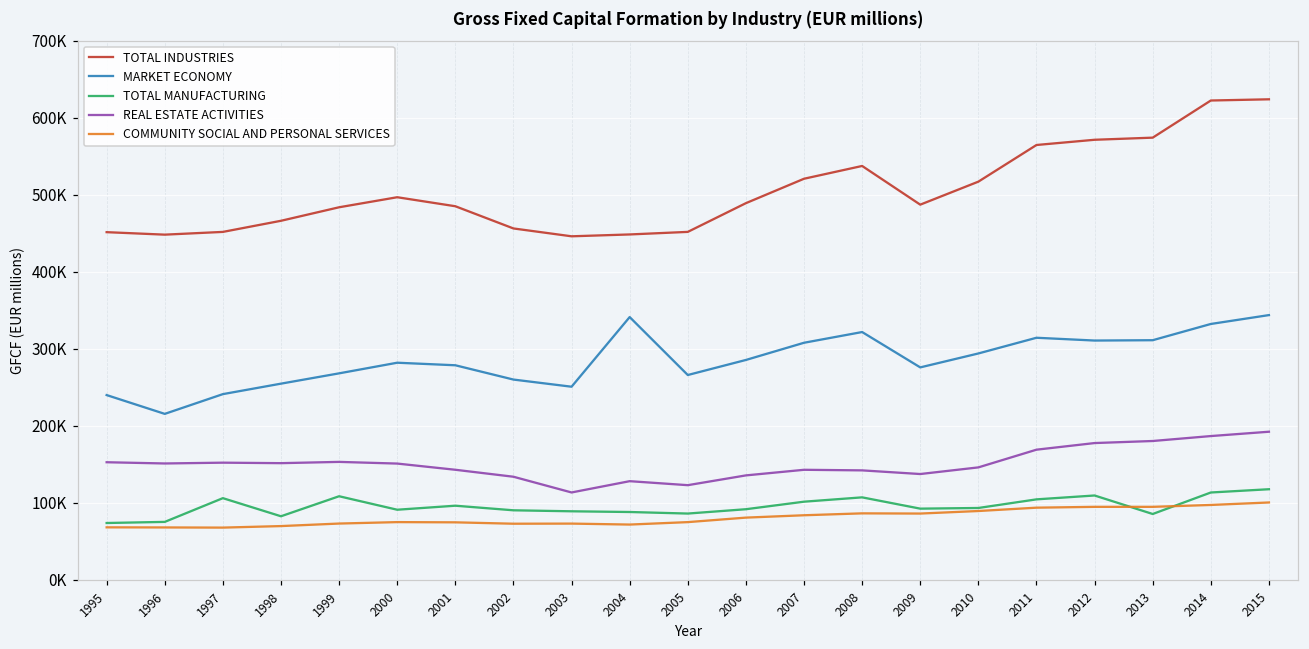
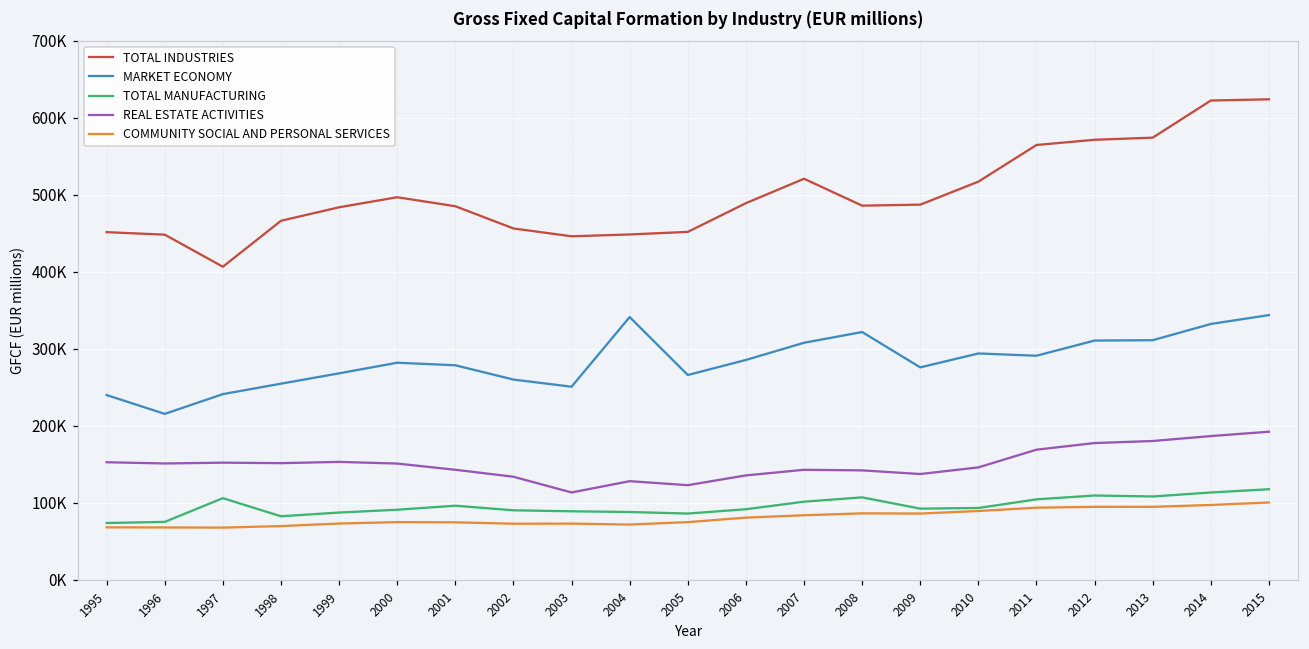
TOTAL INDUSTRIES, 1997: 450000 -> 410000
TOTAL MANUFACTURING, 1999: 110000 -> 90000
TOTAL INDUSTRIES, 2008: 540000 -> 490000
MARKET ECONOMY, 2011: 310000 -> 290000
TOTAL MANUFACTURING, 2013: 90000 -> 110000
